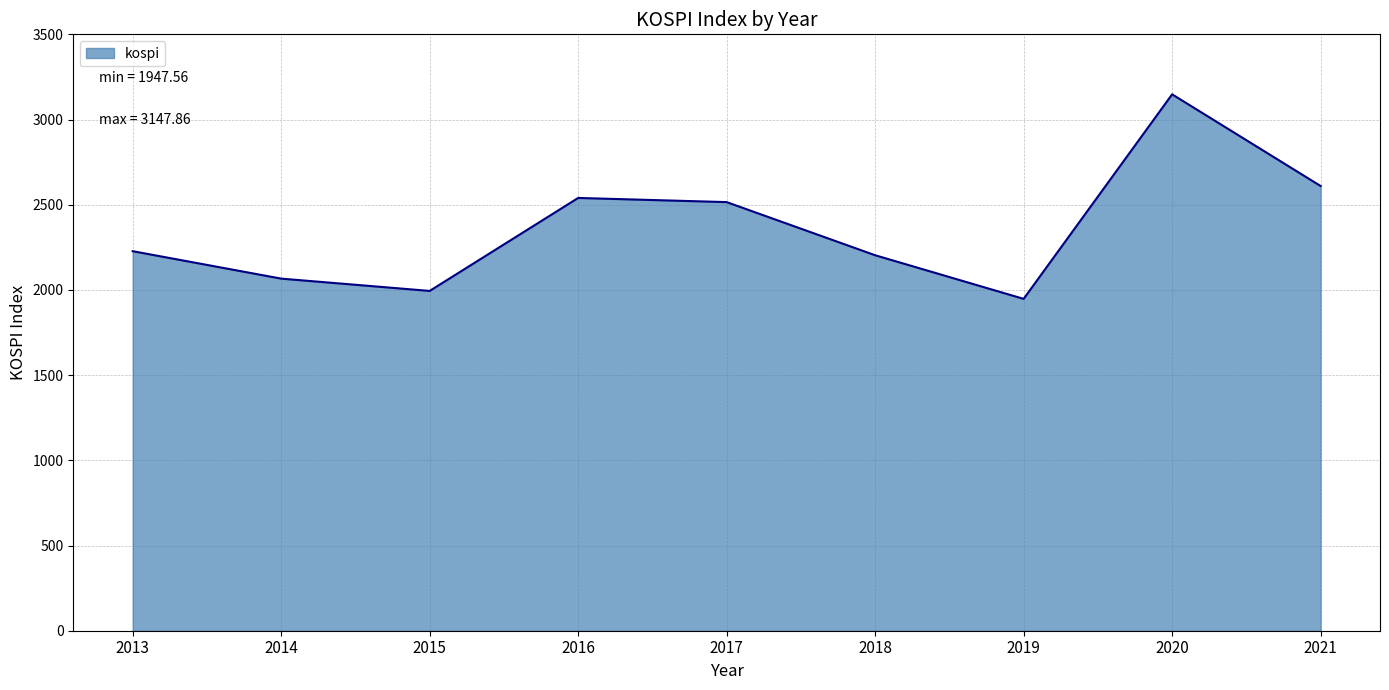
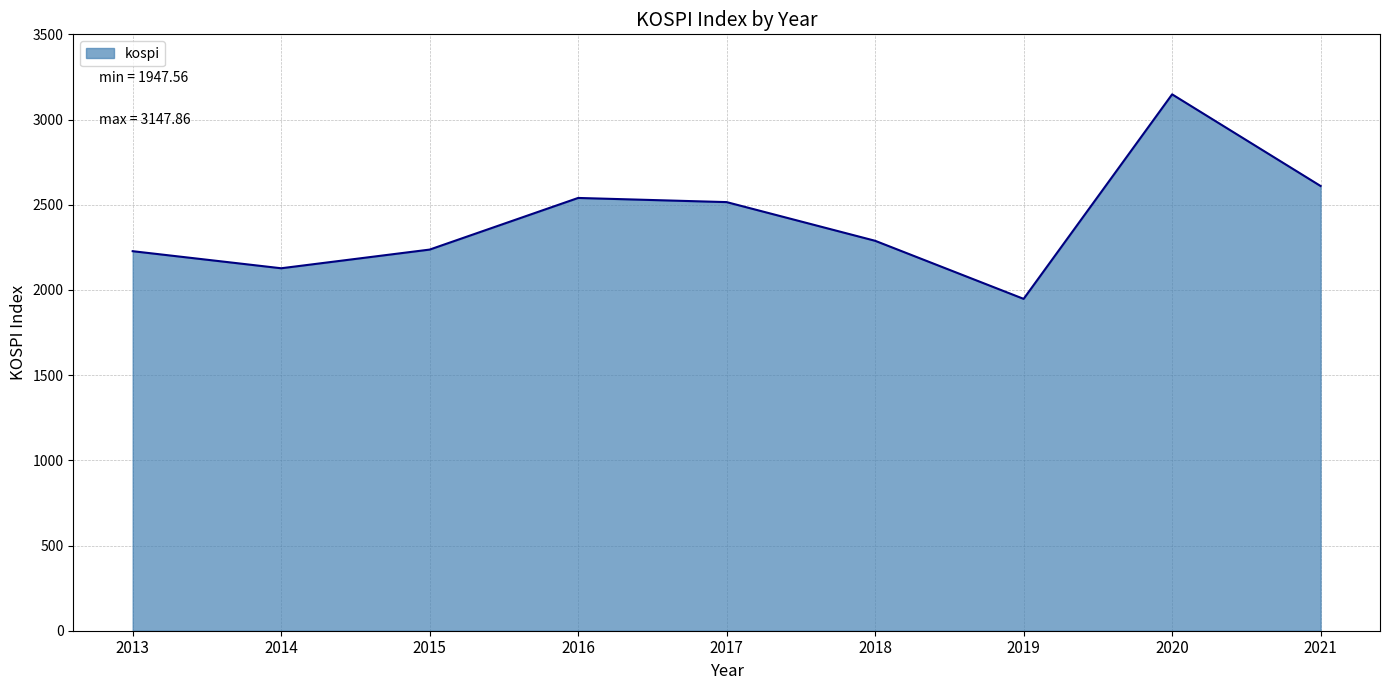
2014: 2070 -> 2130
2015: 1990 -> 2240
2018: 2200 -> 2290
